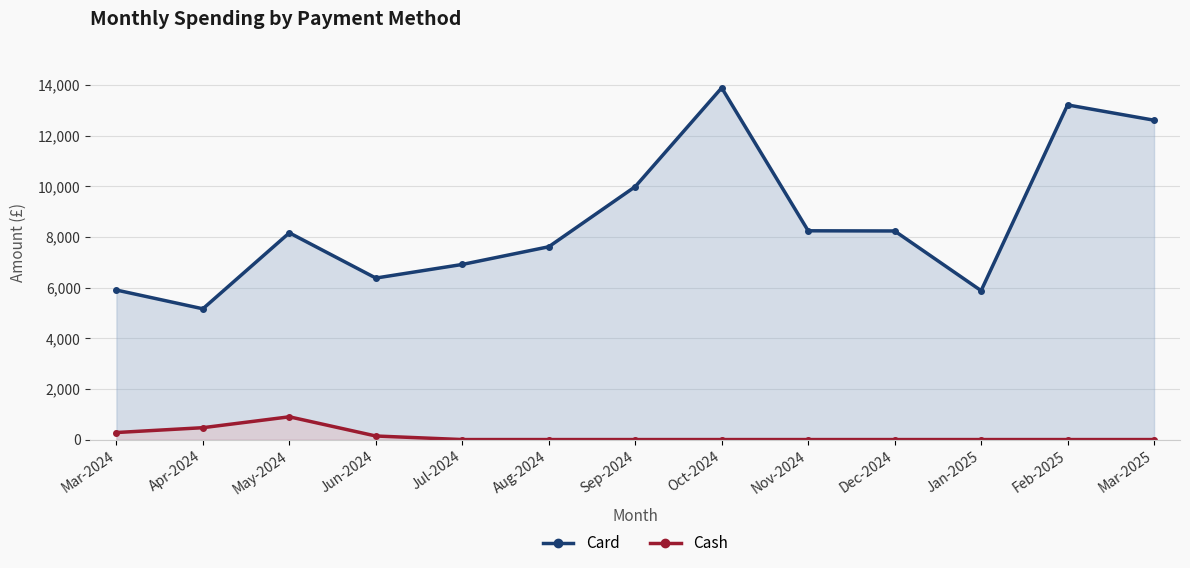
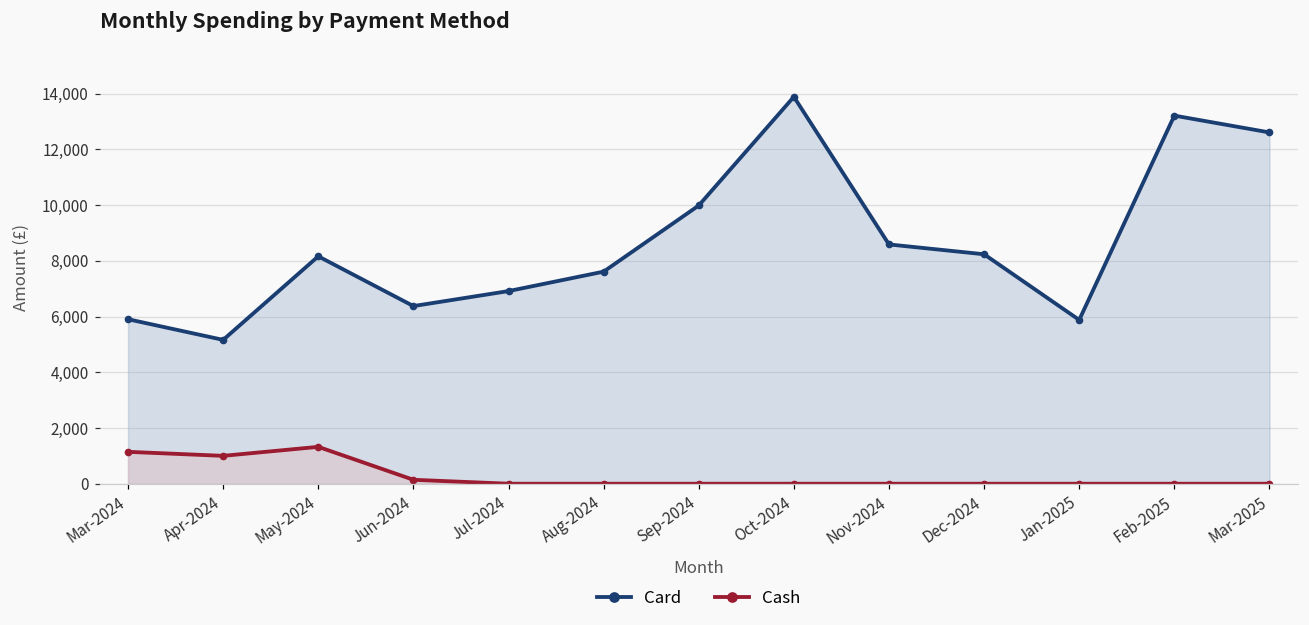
Cash, Mar-2024: 300 -> 1,100
Cash, Apr-2024: 500 -> 1,000
Cash, May-2024: 900 -> 1,300
Card, Nov-2024: 8,200 -> 8,600
